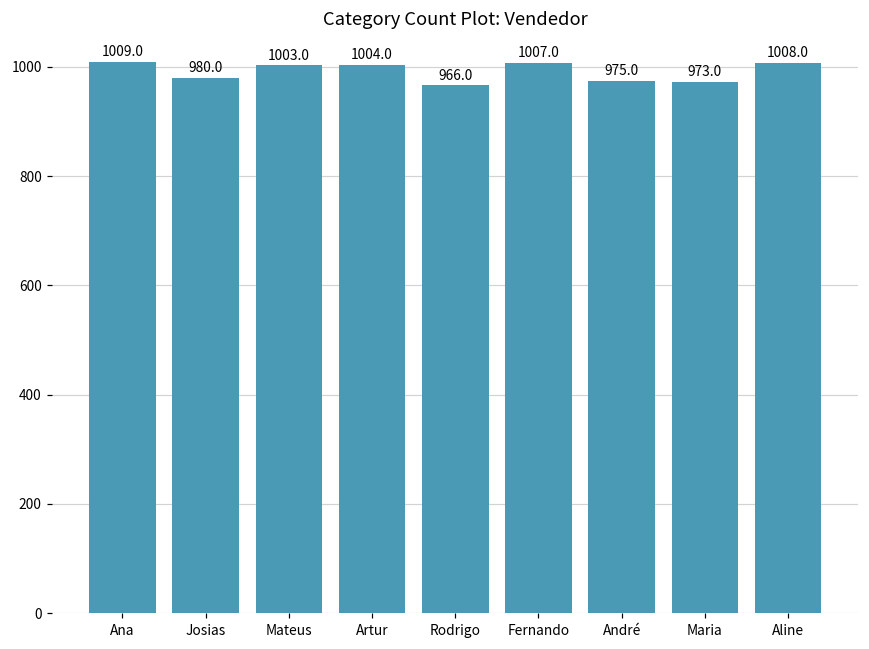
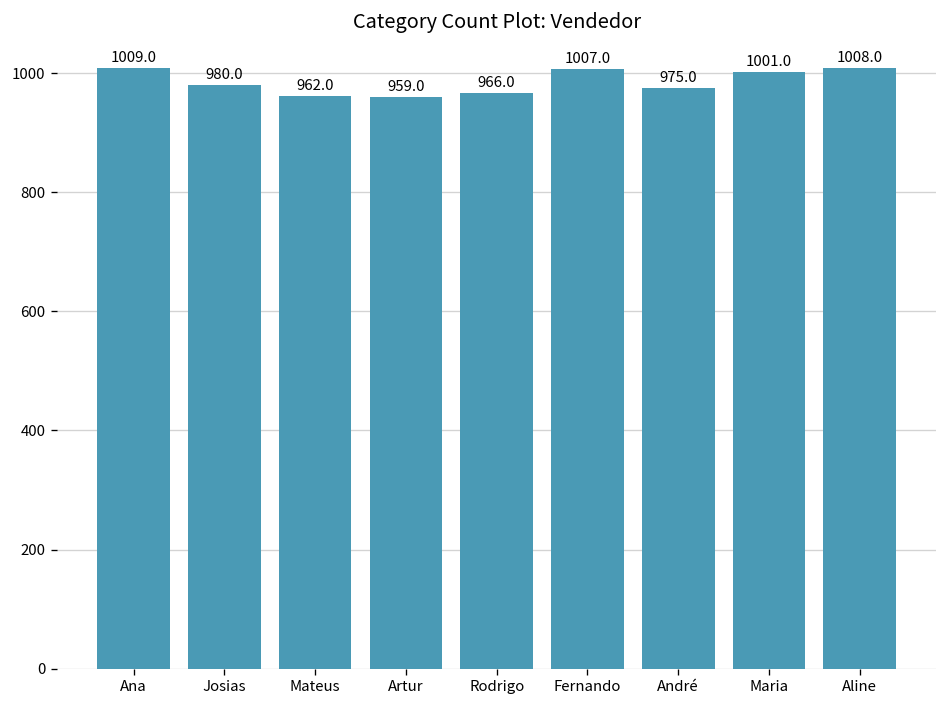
Mateus: 1003.0 -> 962.0
Artur: 1004.0 -> 959.0
Maria: 973.0 -> 1001.0
